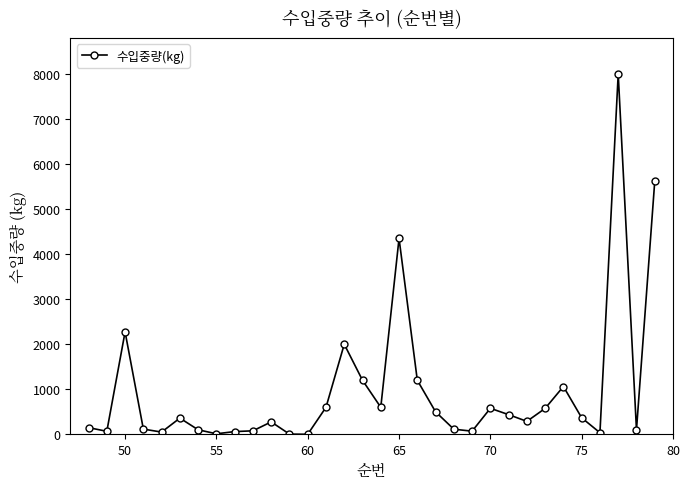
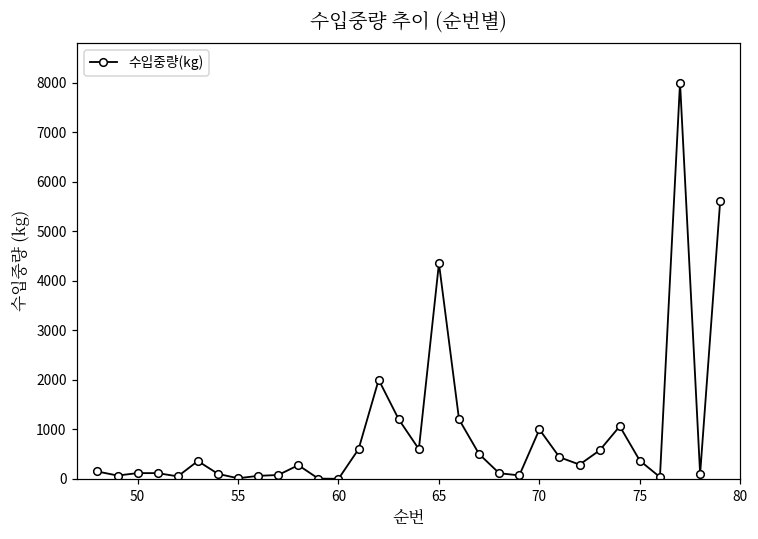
50: 2300 -> 100
70: 600 -> 1000
